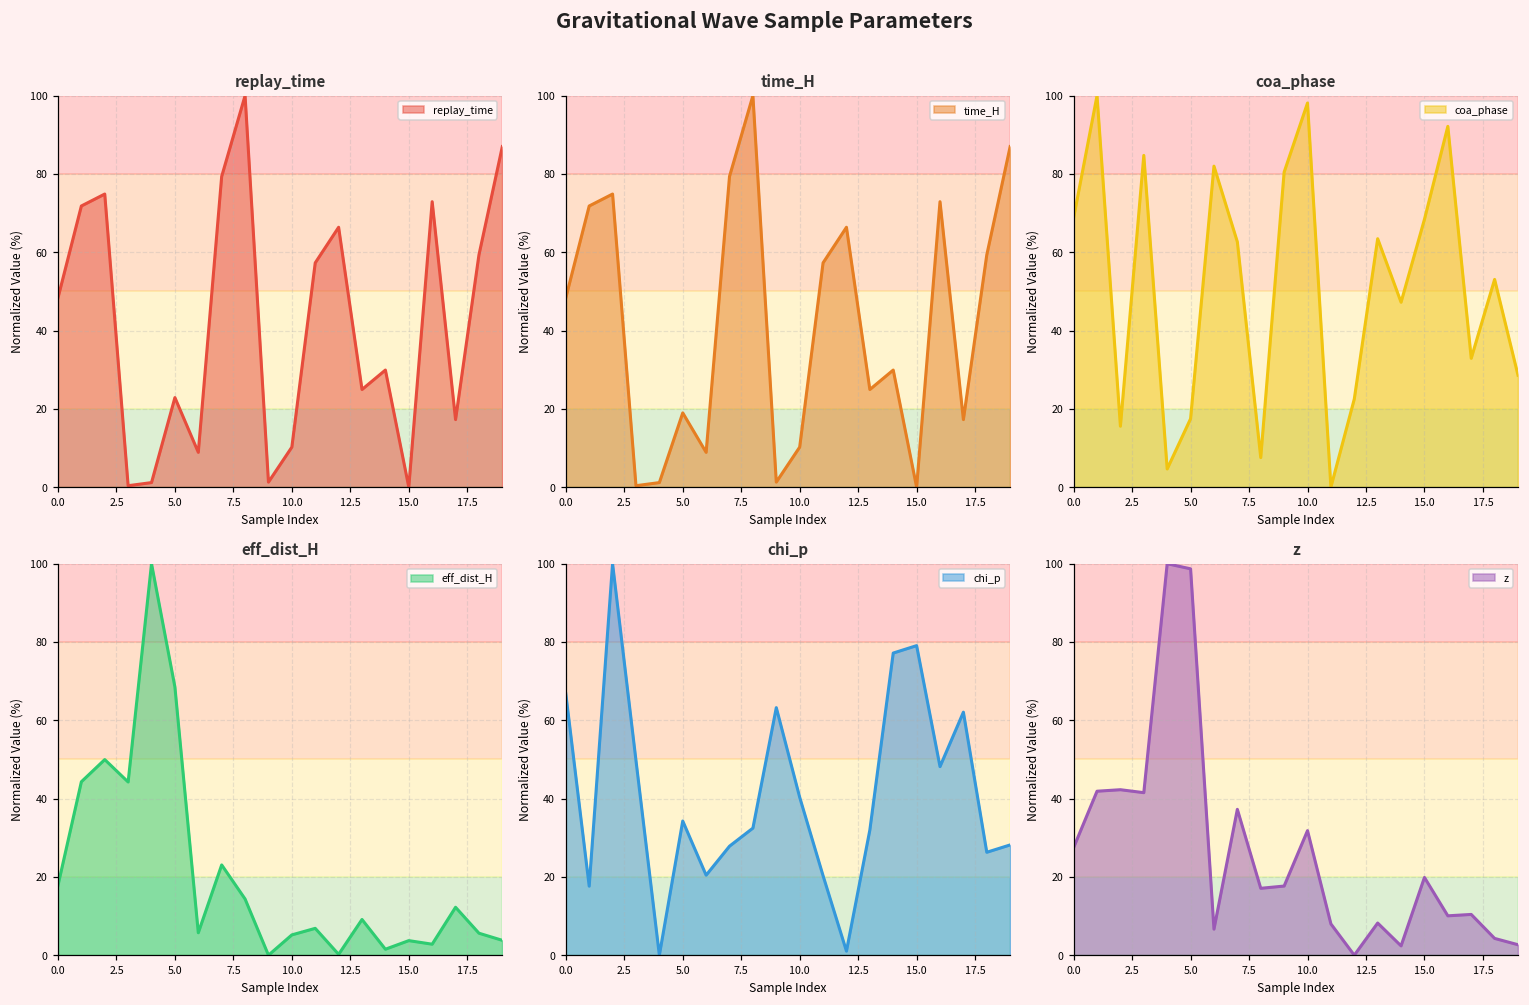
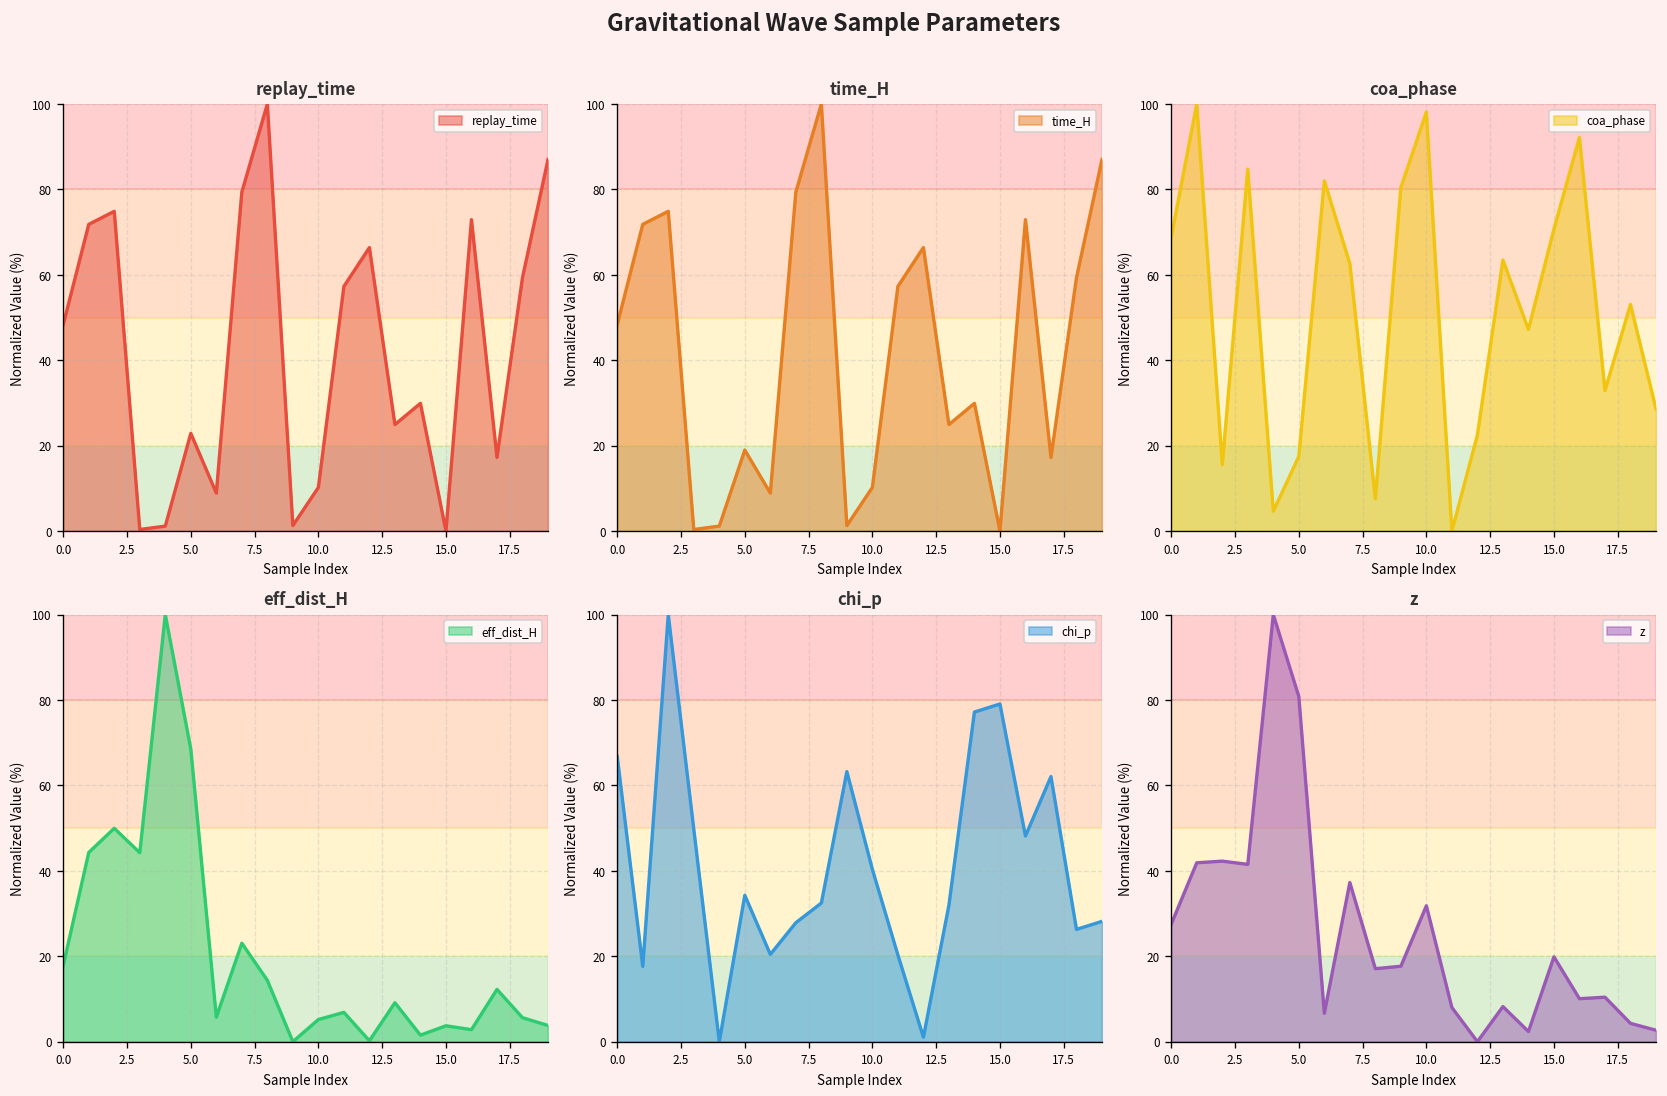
coa_phase, 15.0: 68 -> 71
z, 5.0: 99 -> 81
